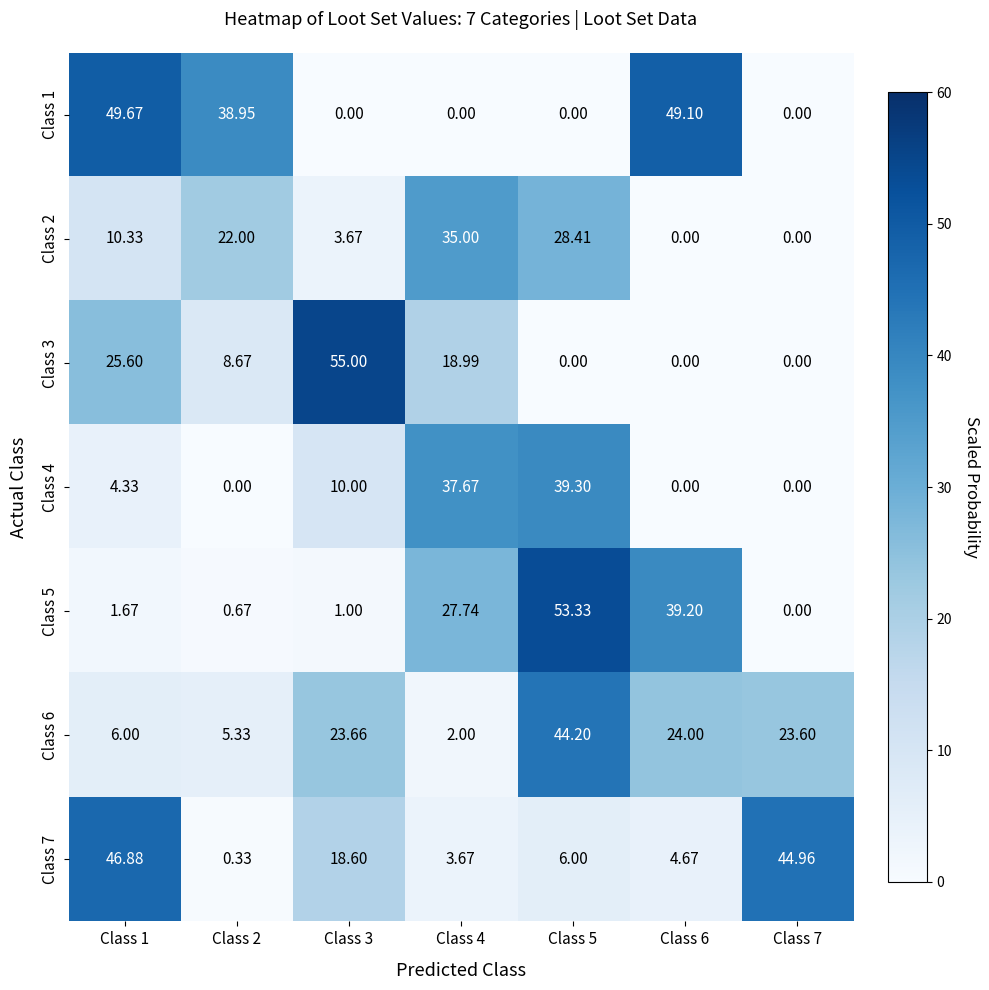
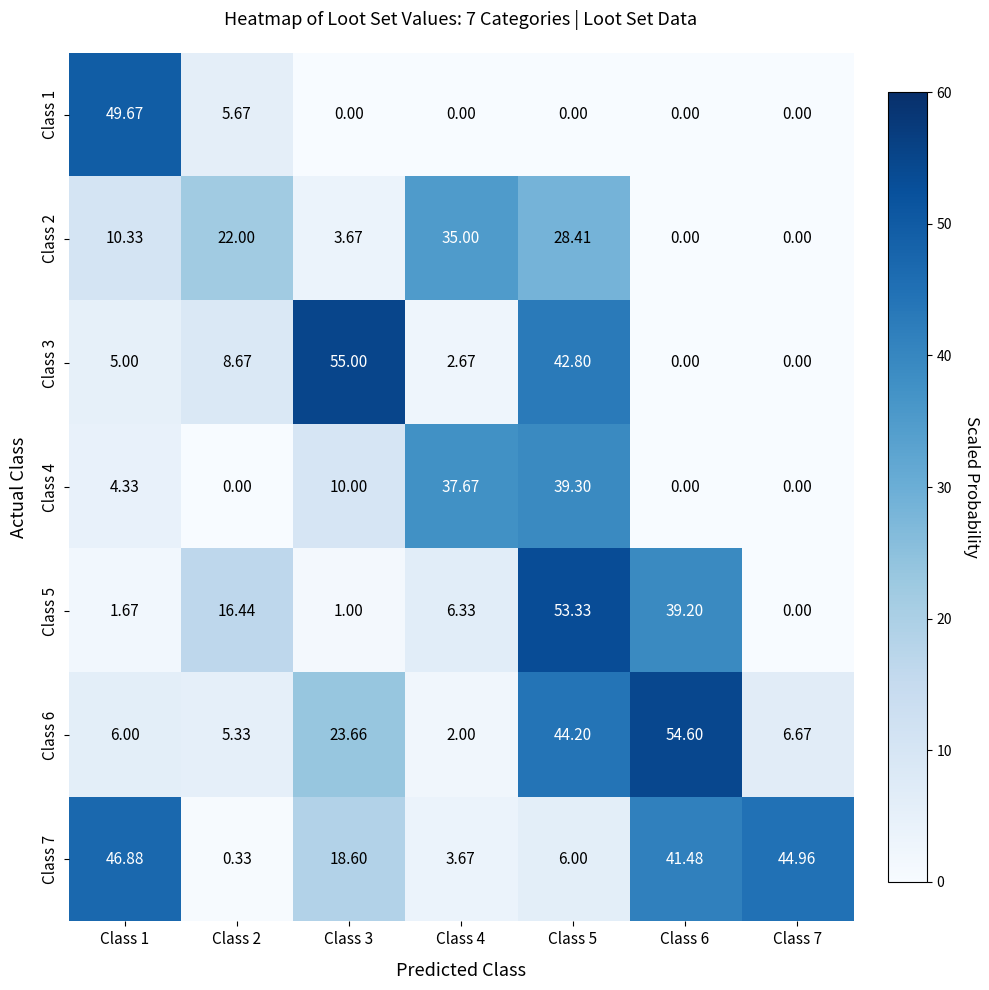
Class 1, Class 2: 38.95 -> 5.67
Class 1, Class 6: 49.10 -> 0.00
Class 3, Class 1: 25.60 -> 5.00
Class 3, Class 4: 18.99 -> 2.67
Class 3, Class 5: 0.00 -> 42.80
Class 5, Class 2: 0.67 -> 16.44
Class 5, Class 4: 27.74 -> 6.33
Class 6, Class 6: 24.00 -> 54.60
Class 6, Class 7: 23.60 -> 6.67
Class 7, Class 6: 4.67 -> 41.48
